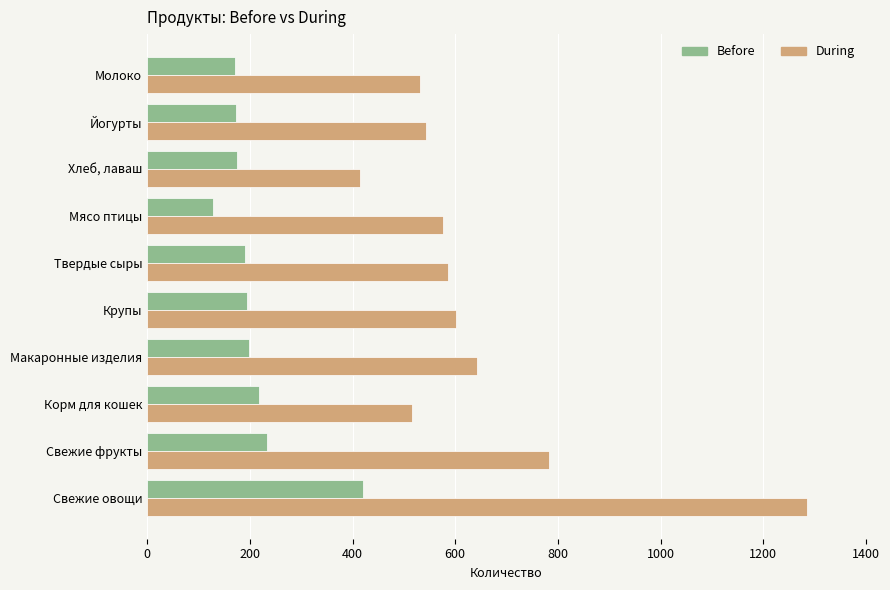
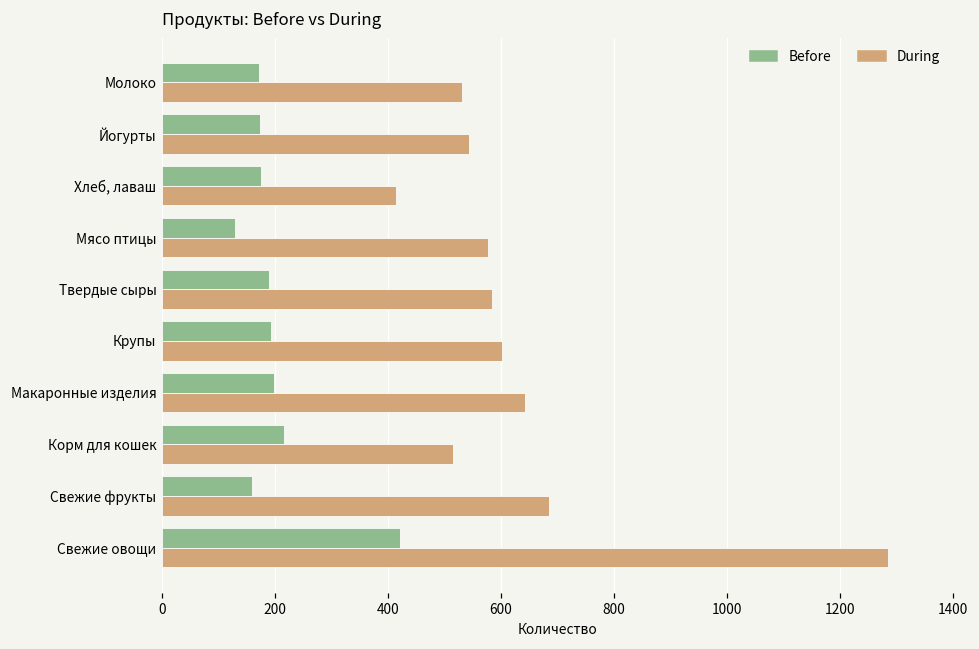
Before, Свежие фрукты: 230 -> 160
During, Свежие фрукты: 780 -> 690
